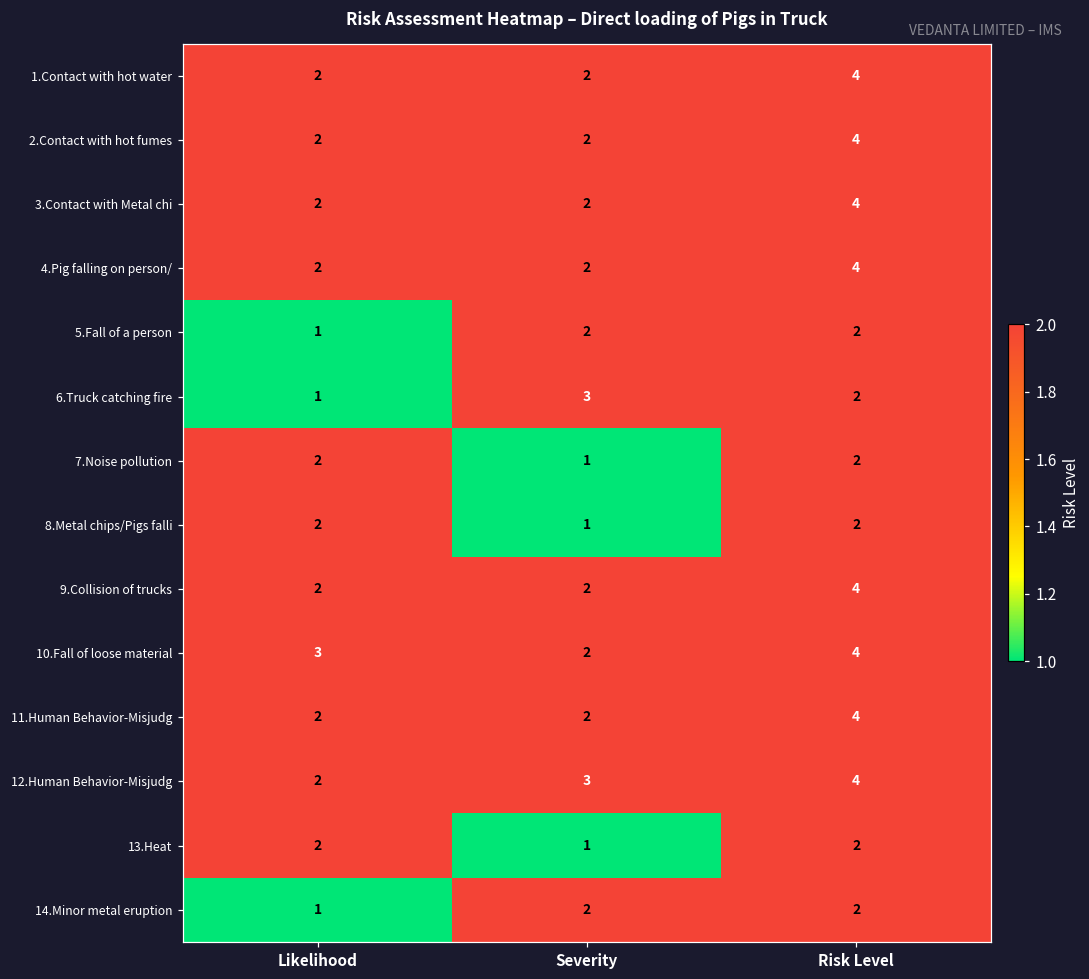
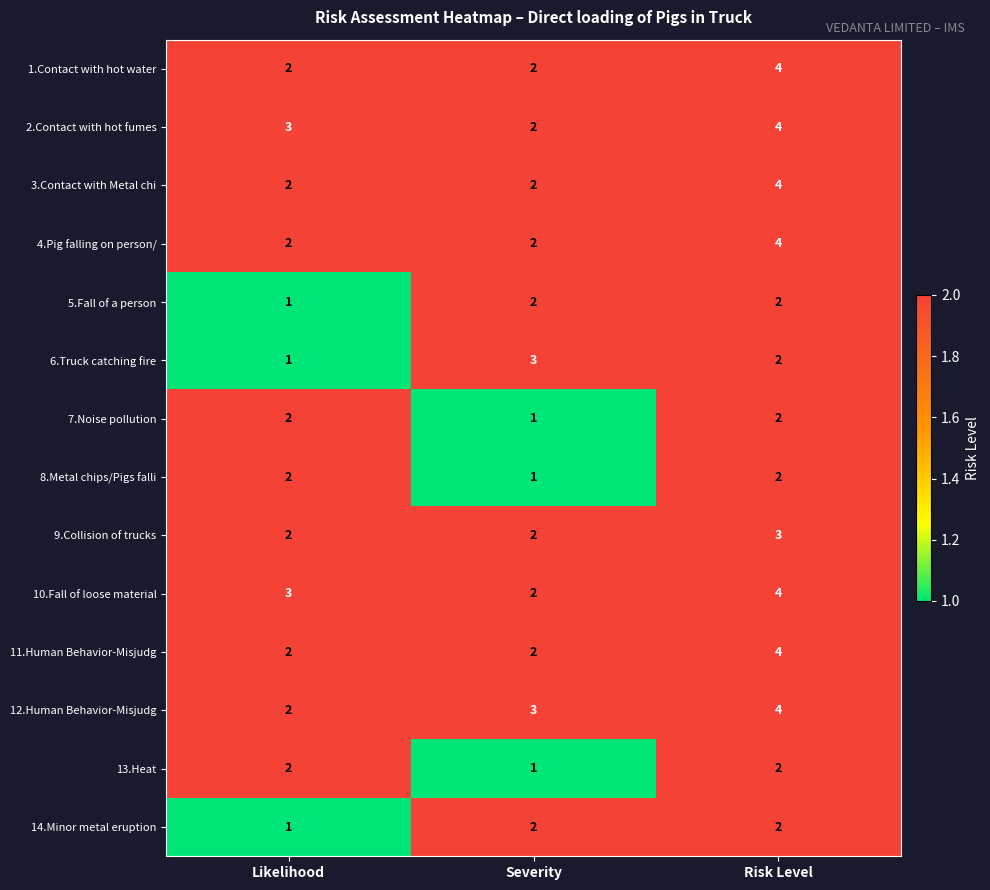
2.Contact with hot fumes, Likelihood: 2 -> 3
9.Collision of trucks, Risk Level: 4 -> 3
